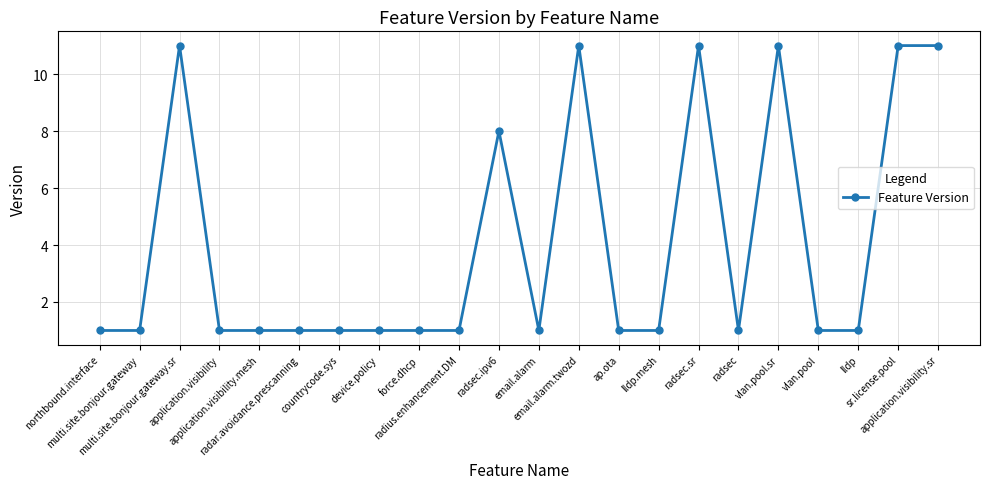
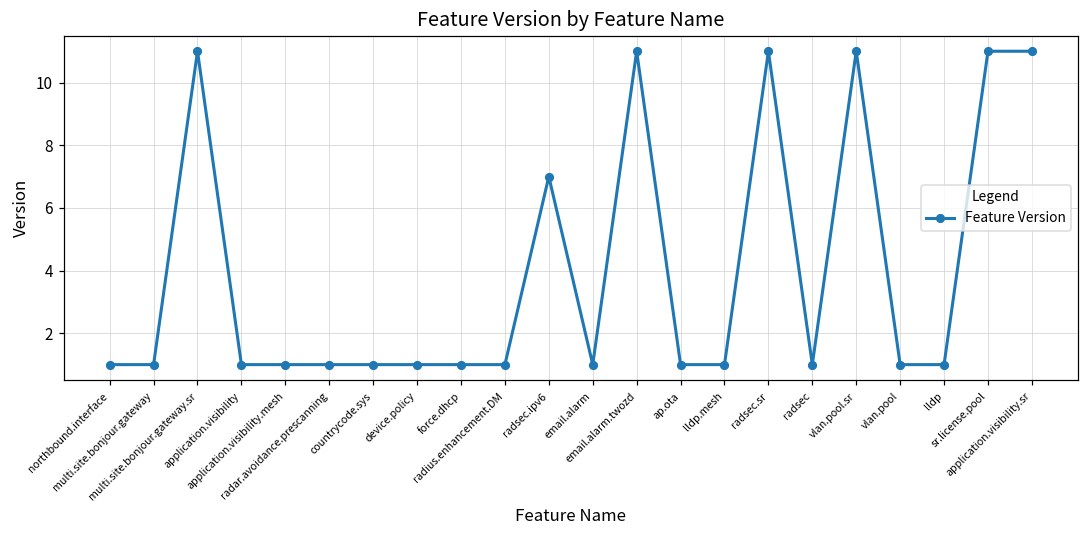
radsec.ipv6: 8 -> 7
